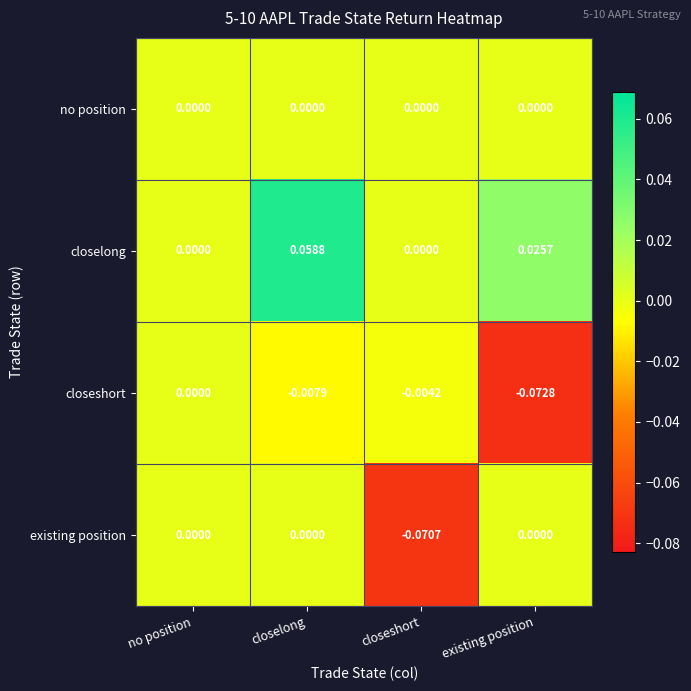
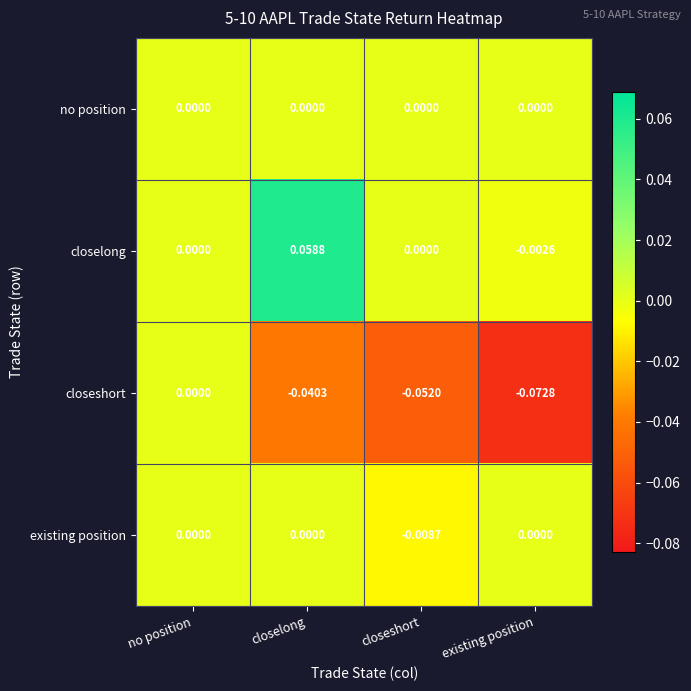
closelong, existing position: 0.0257 -> -0.0026
closeshort, closelong: -0.0079 -> -0.0403
closeshort, closeshort: -0.0042 -> -0.0520
existing position, closeshort: -0.0707 -> -0.0087
